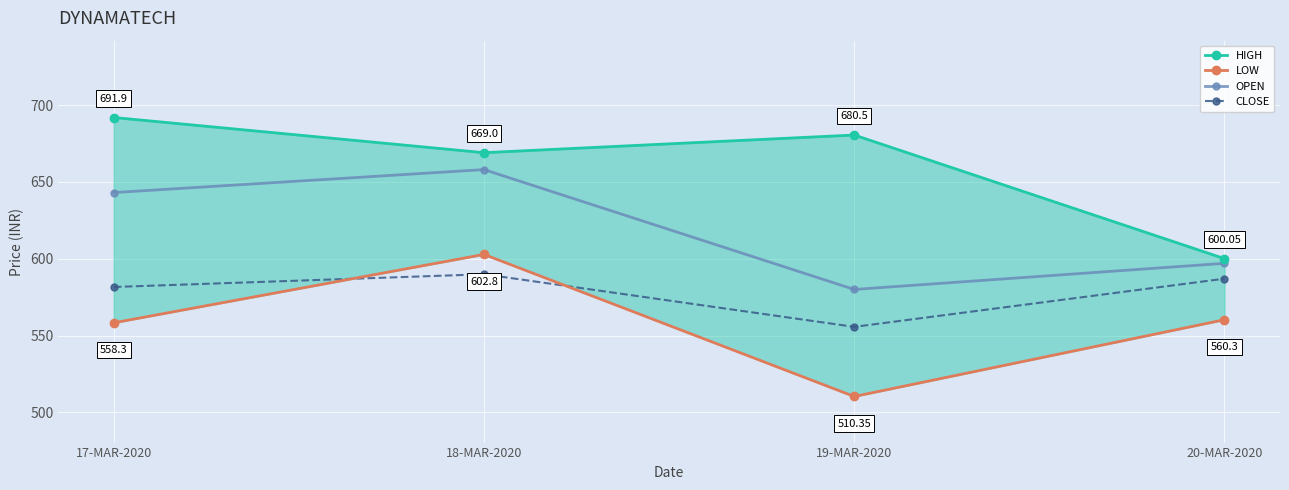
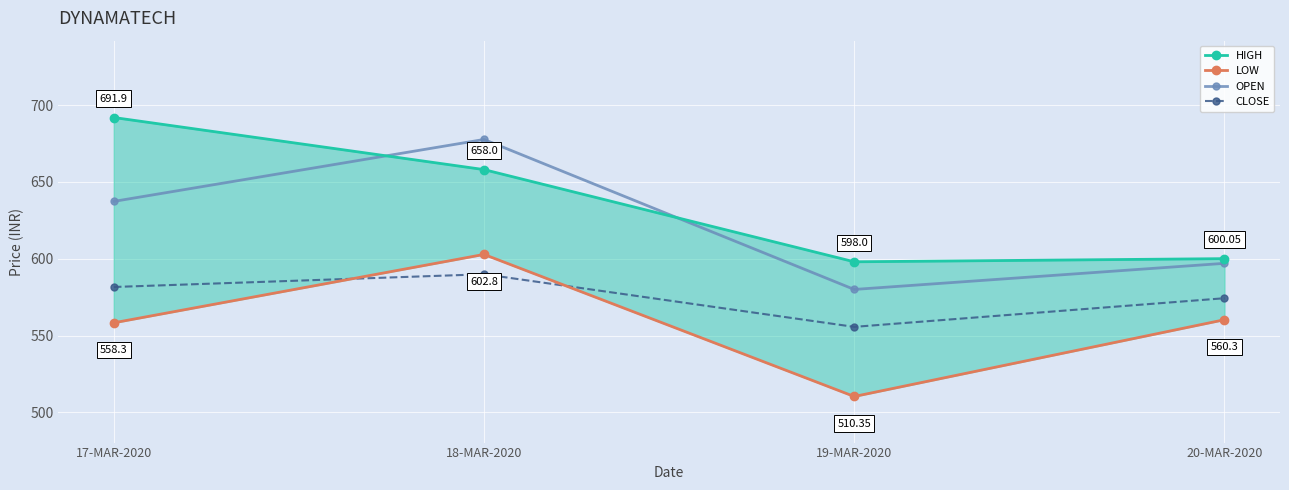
OPEN, 17-MAR-2020: 643 -> 637
HIGH, 18-MAR-2020: 669.0 -> 658.0
OPEN, 18-MAR-2020: 658 -> 678
HIGH, 19-MAR-2020: 680.5 -> 598.0
CLOSE, 20-MAR-2020: 587 -> 574
